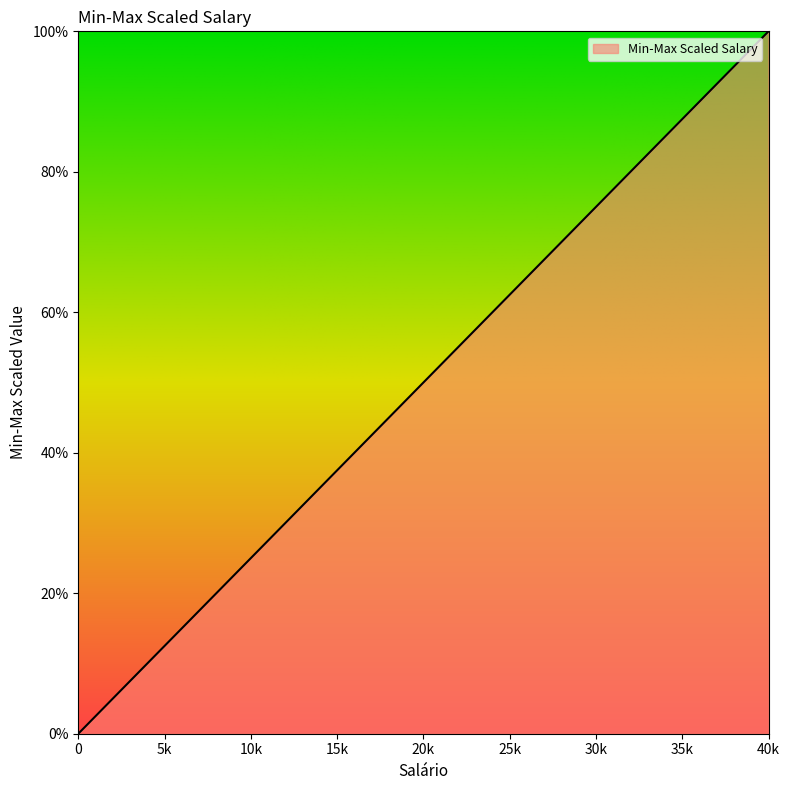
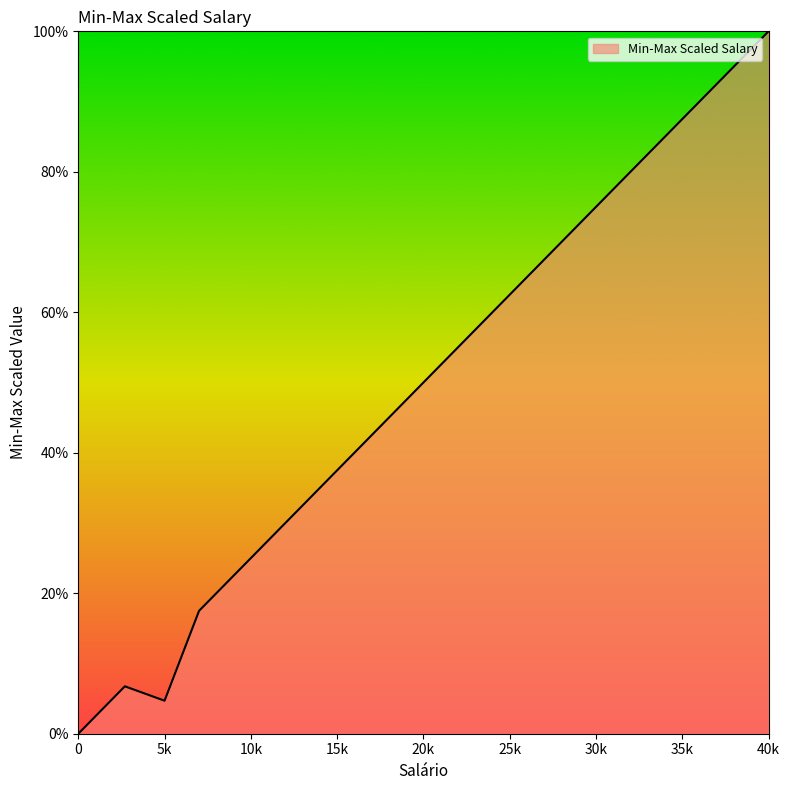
5k: 13% -> 5%
